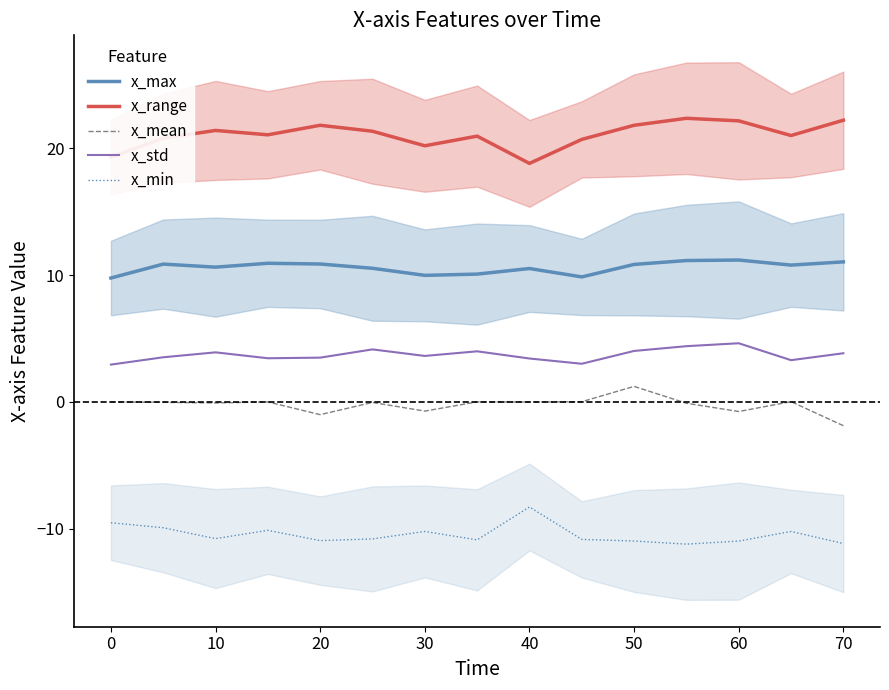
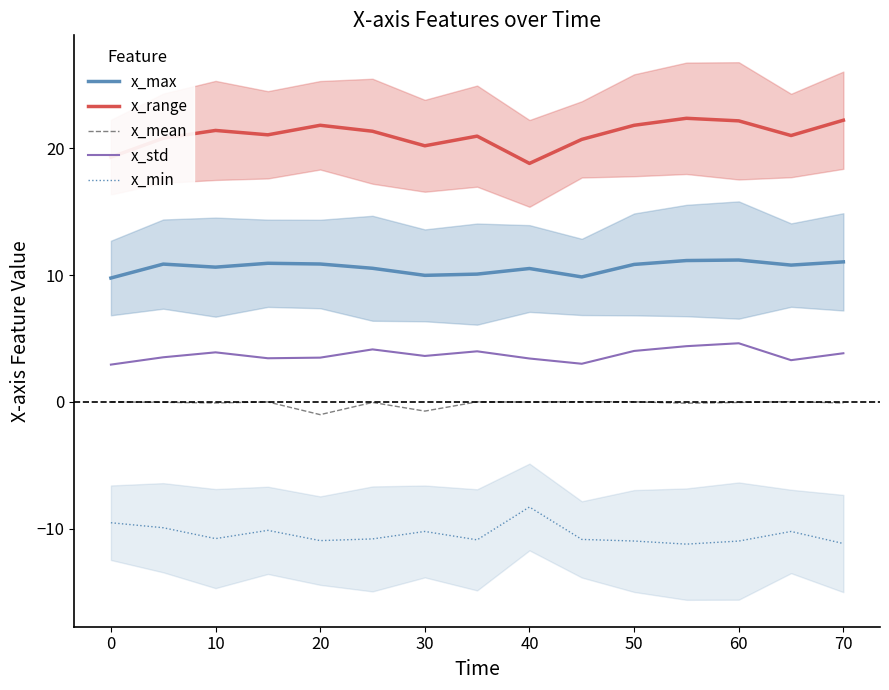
x_mean, 50: 1.2 -> 0.0
x_mean, 60: -0.8 -> 0.0
x_mean, 70: -1.9 -> -0.1
